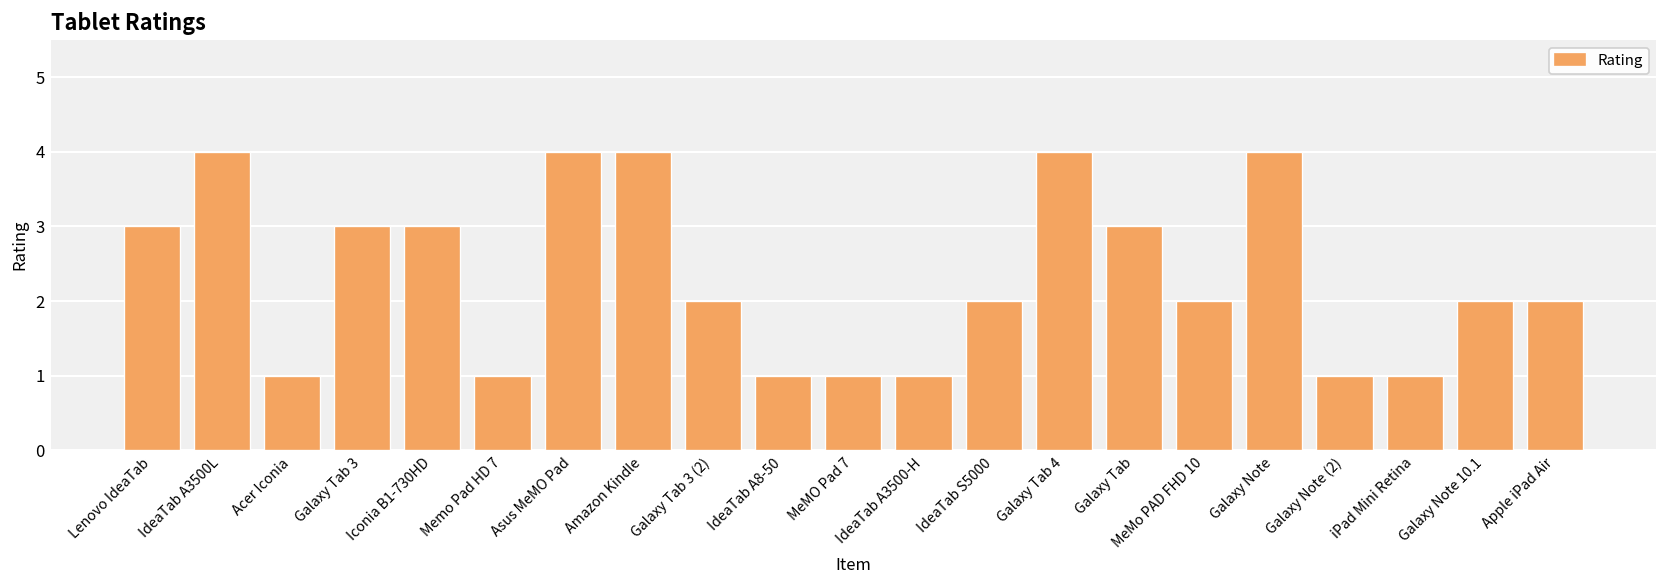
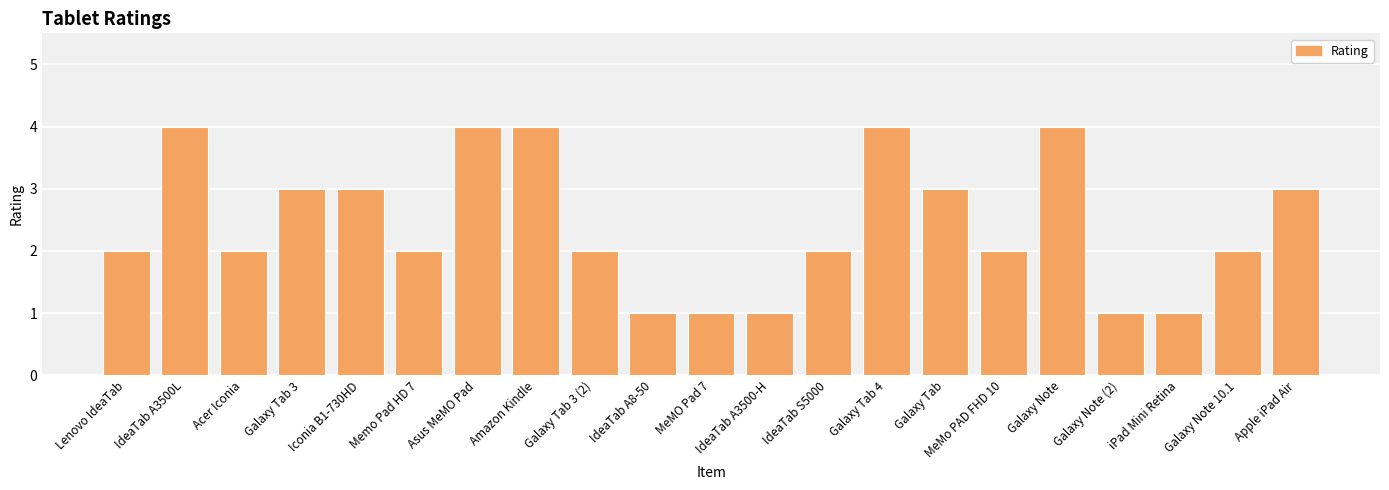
Lenovo IdeaTab: 3 -> 2
Acer Iconia: 1 -> 2
Memo Pad HD 7: 1 -> 2
Apple iPad Air: 2 -> 3
